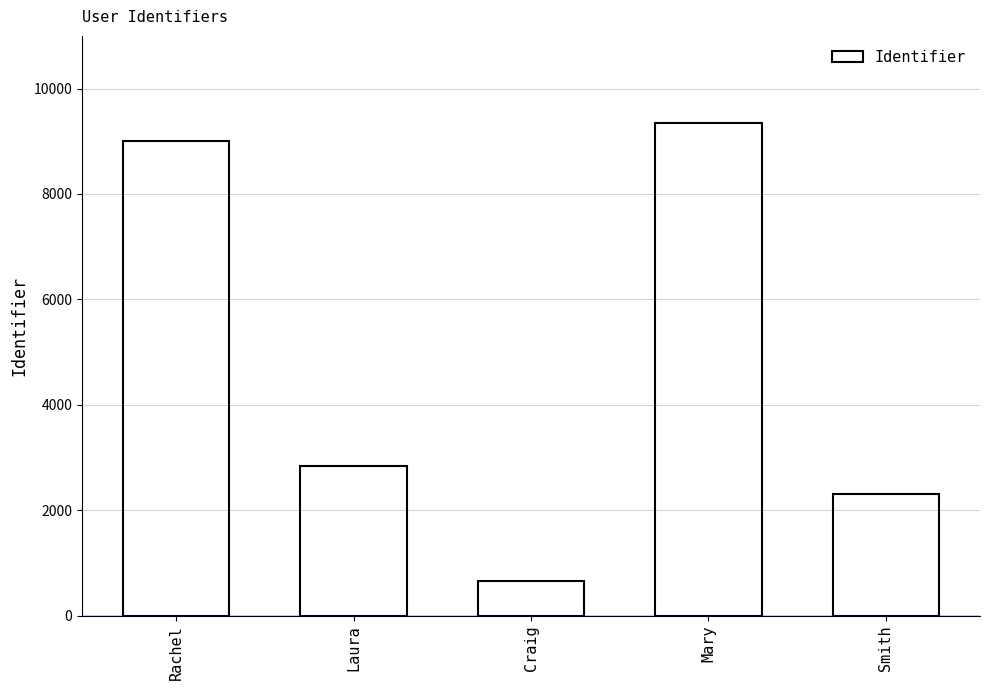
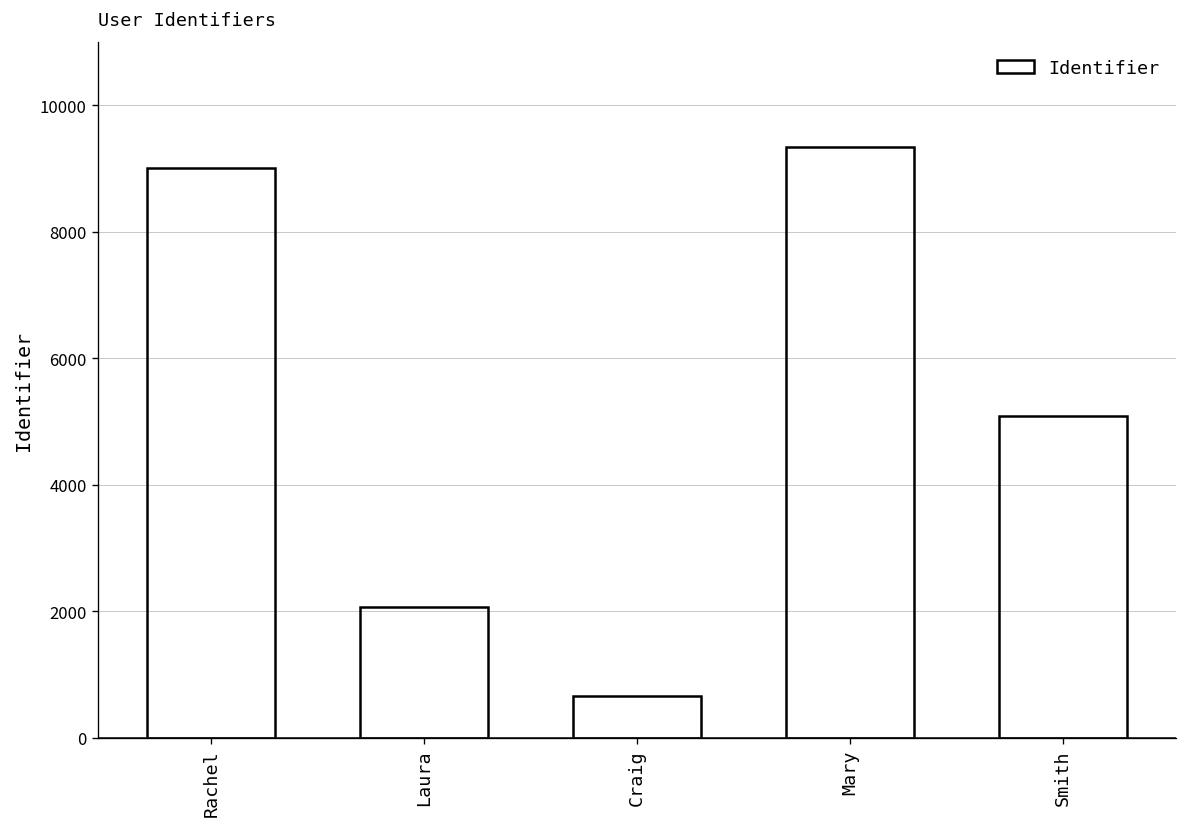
Laura: 2800 -> 2100
Smith: 2300 -> 5100
